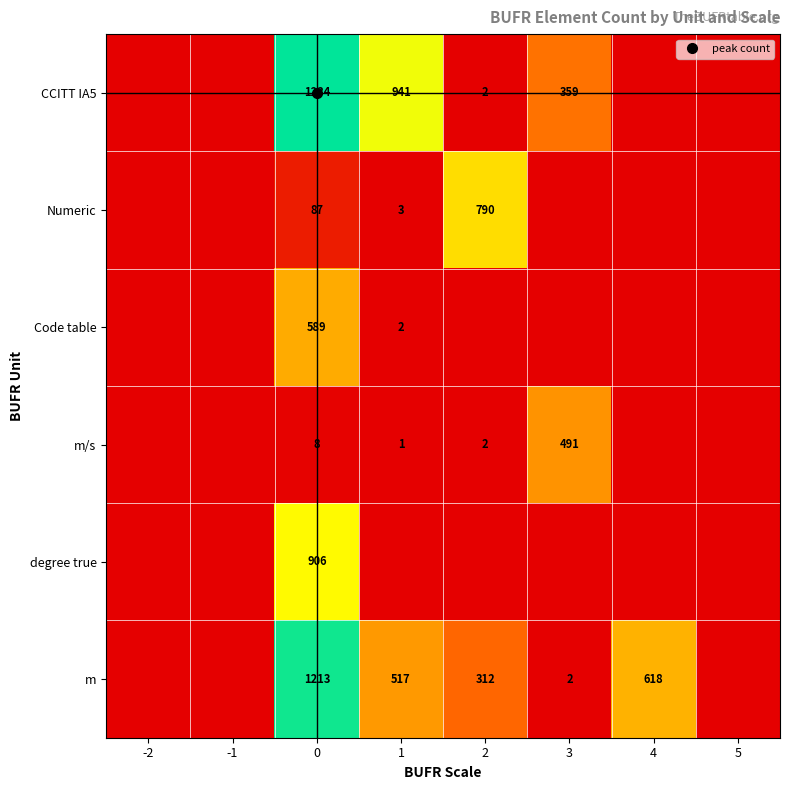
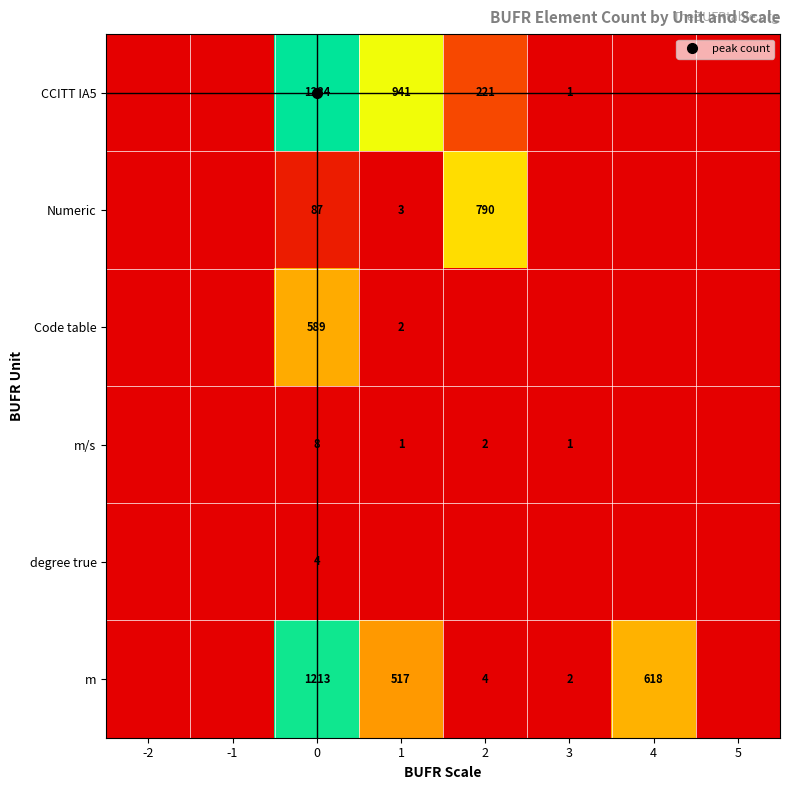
CCITT IA5, 2: 2 -> 221
CCITT IA5, 3: 359 -> 1
m/s, 3: 491 -> 1
degree true, 0: 906 -> 4
m, 2: 312 -> 4
